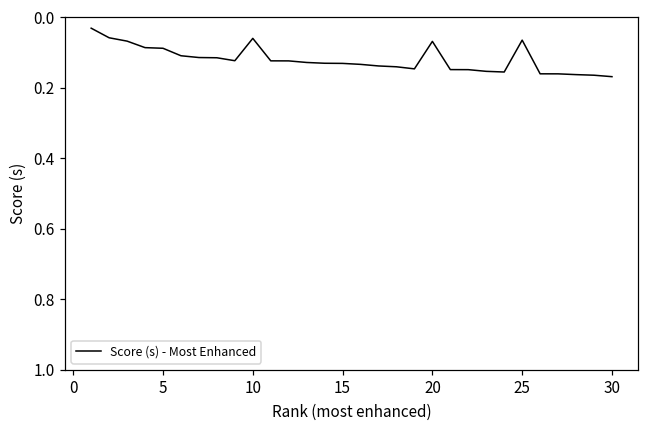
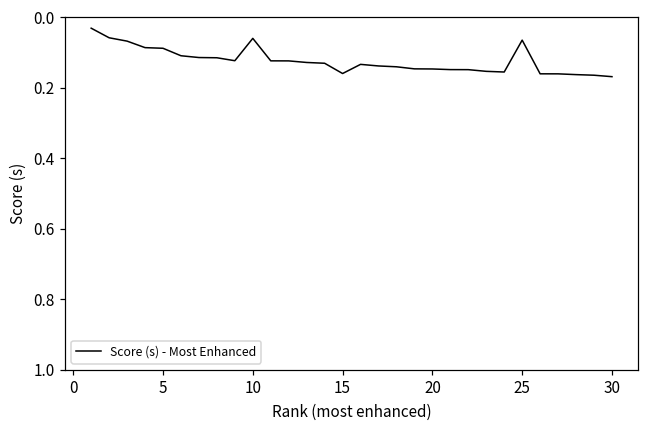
15: 0.13 -> 0.16
20: 0.07 -> 0.15
